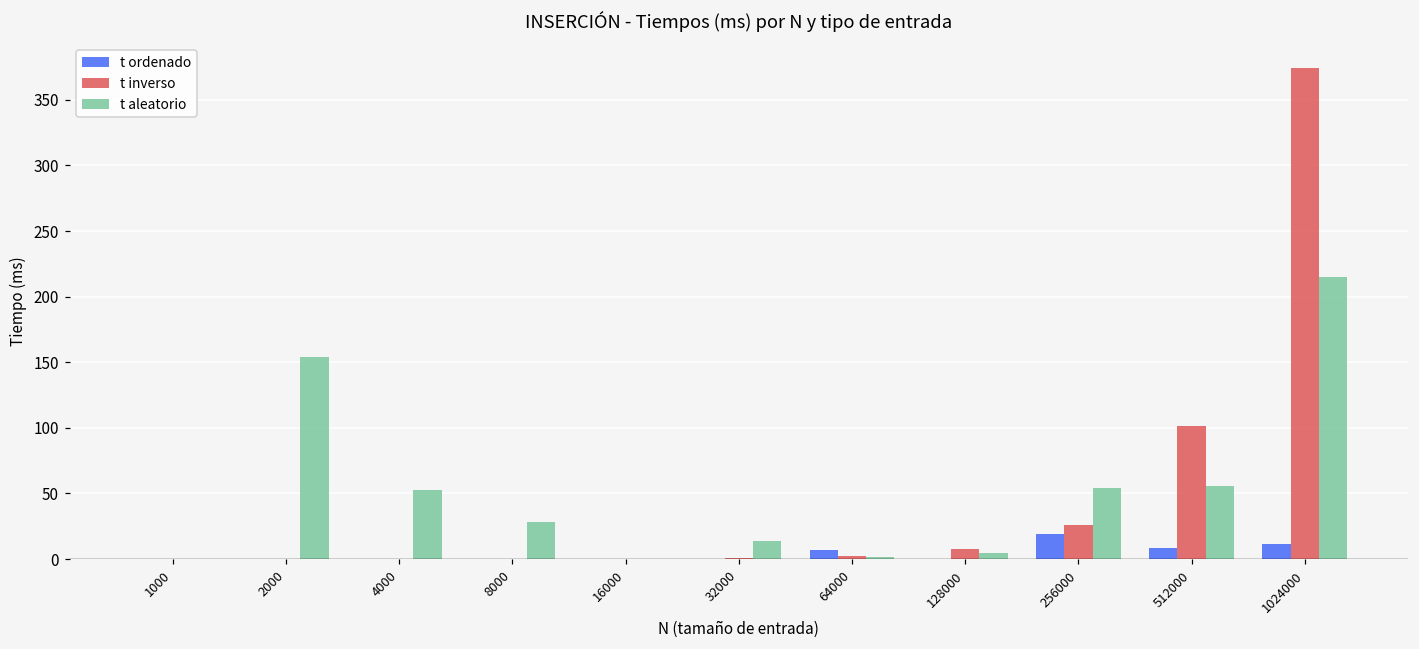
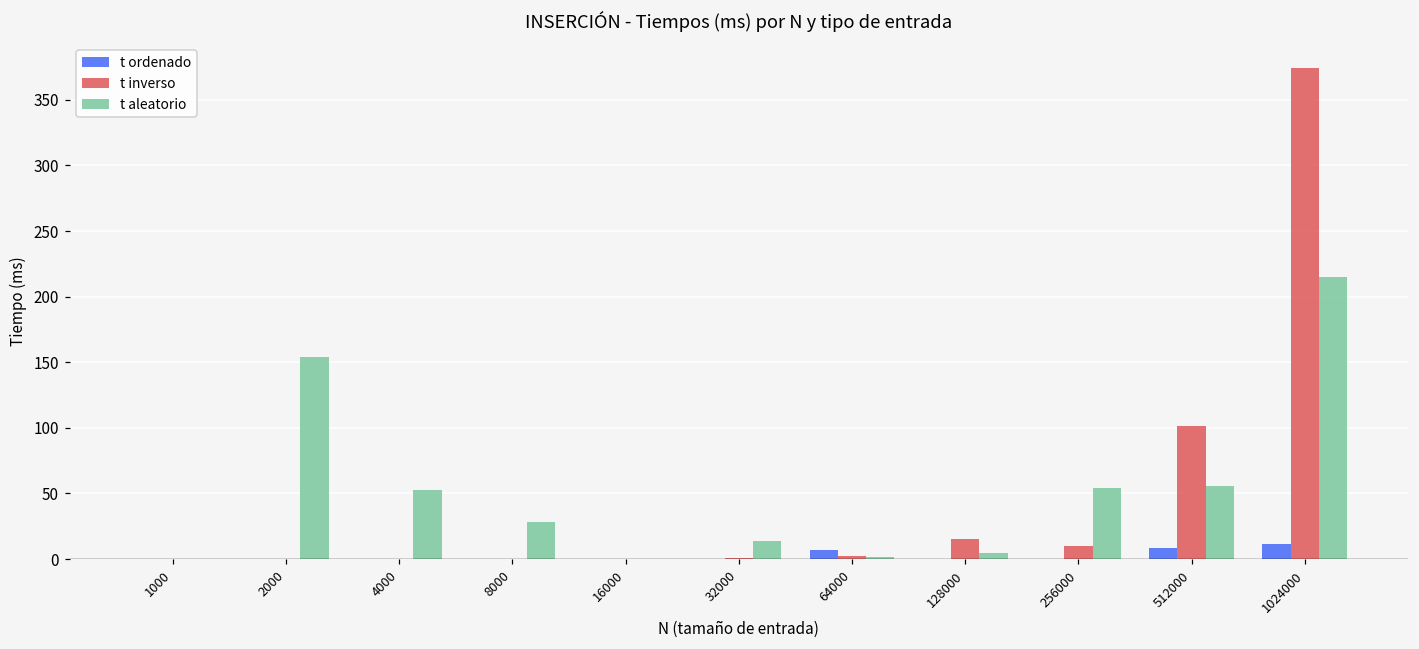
t inverso, 128000: 7 -> 15
t ordenado, 256000: 19 -> 0
t inverso, 256000: 26 -> 10
